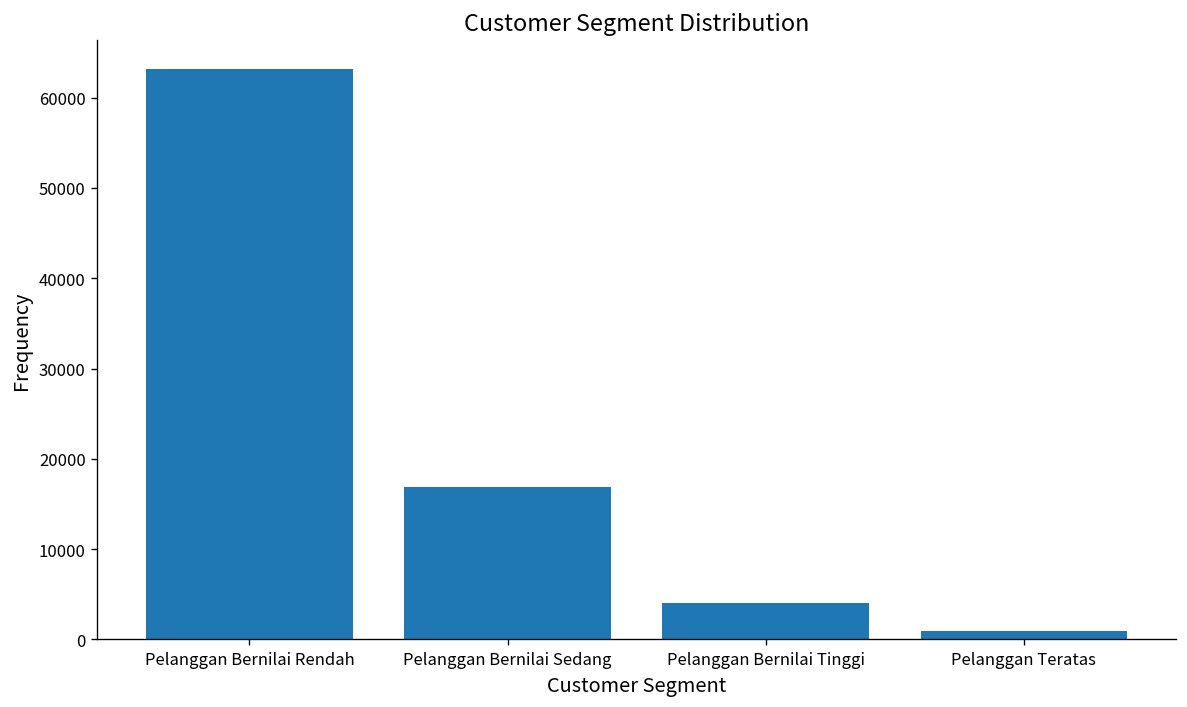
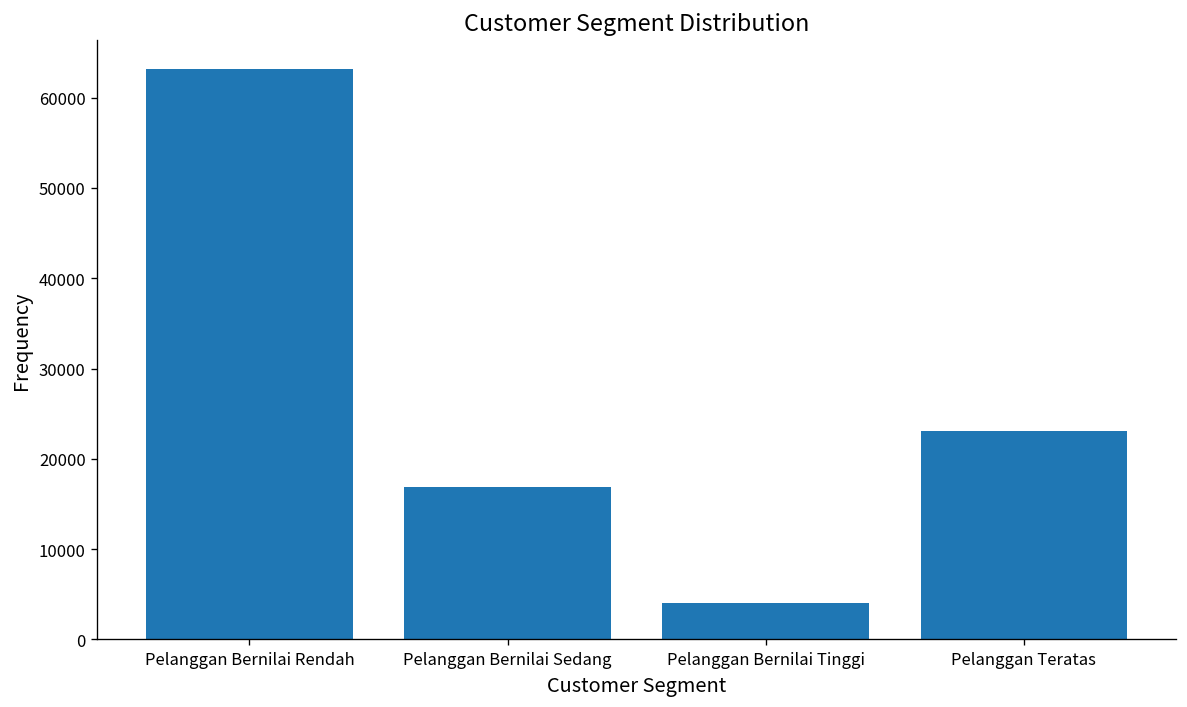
Pelanggan Teratas: 1000 -> 23000
